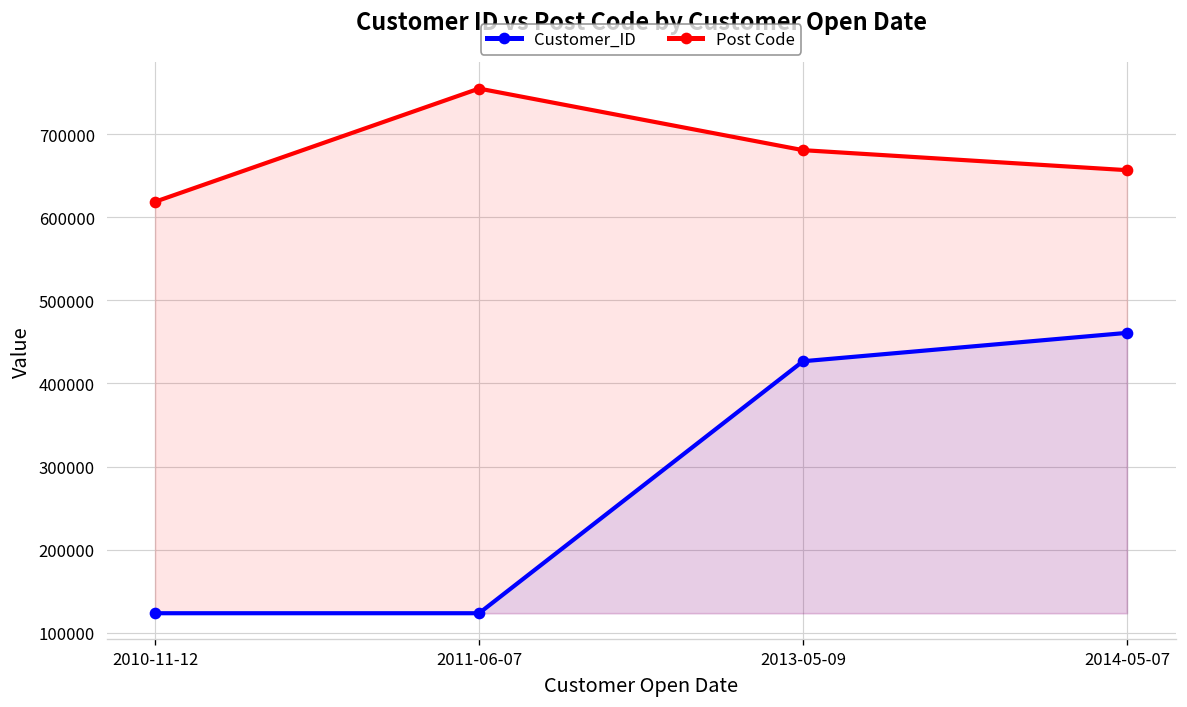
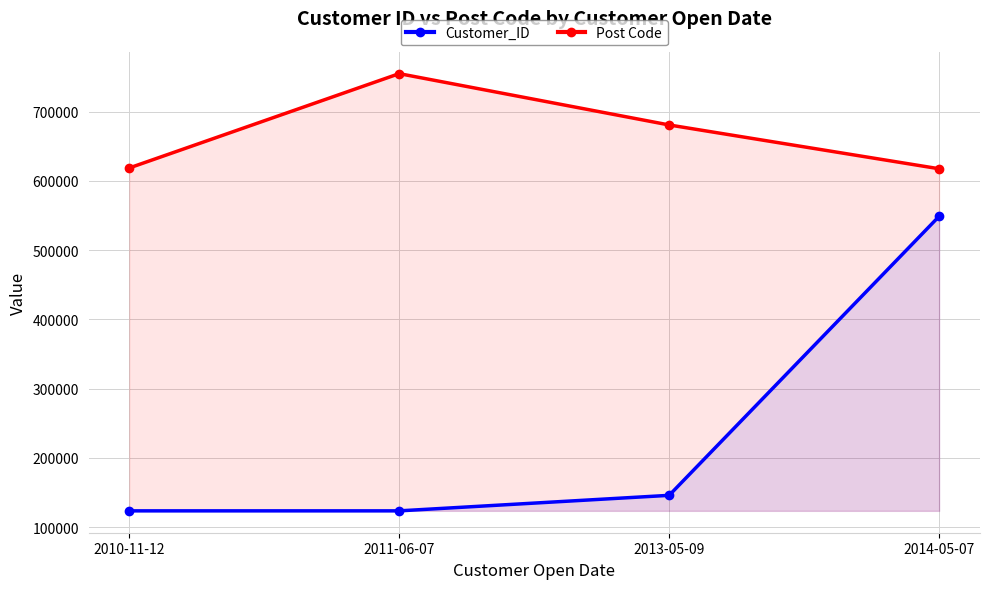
Customer_ID, 2013-05-09: 430000 -> 150000
Customer_ID, 2014-05-07: 460000 -> 550000
Post Code, 2014-05-07: 660000 -> 620000
